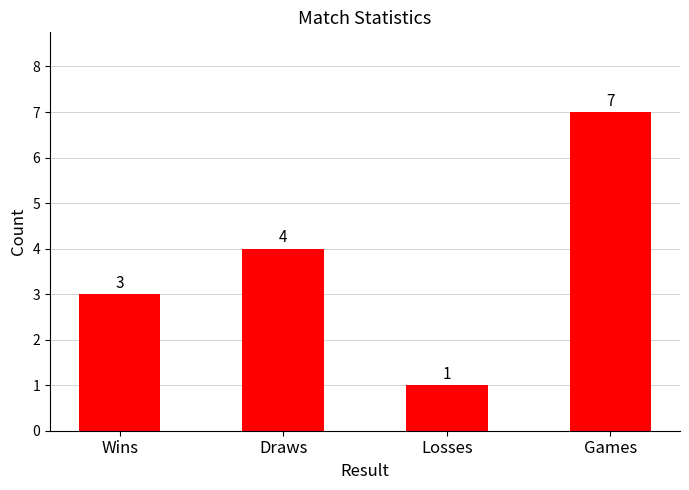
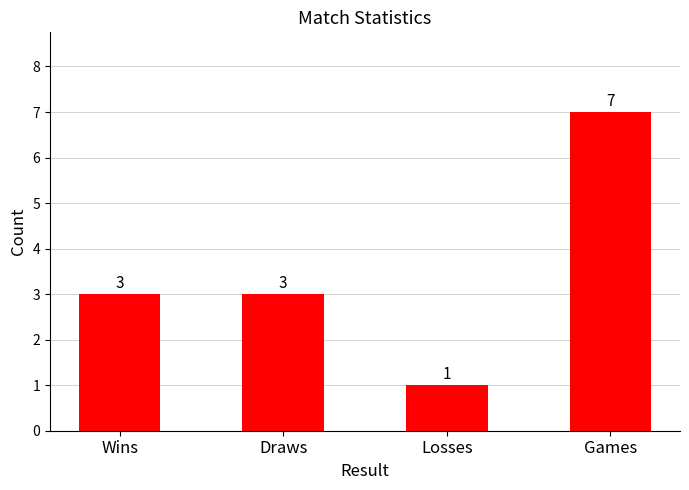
Draws: 4 -> 3
